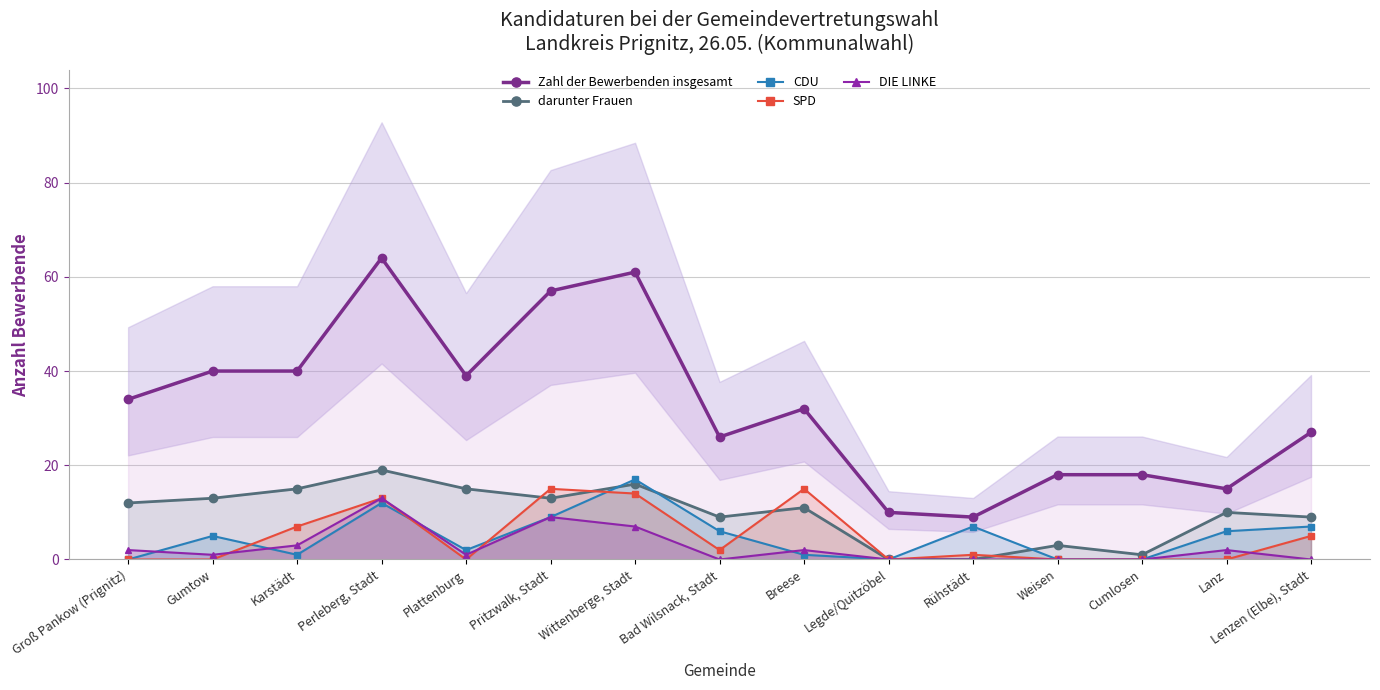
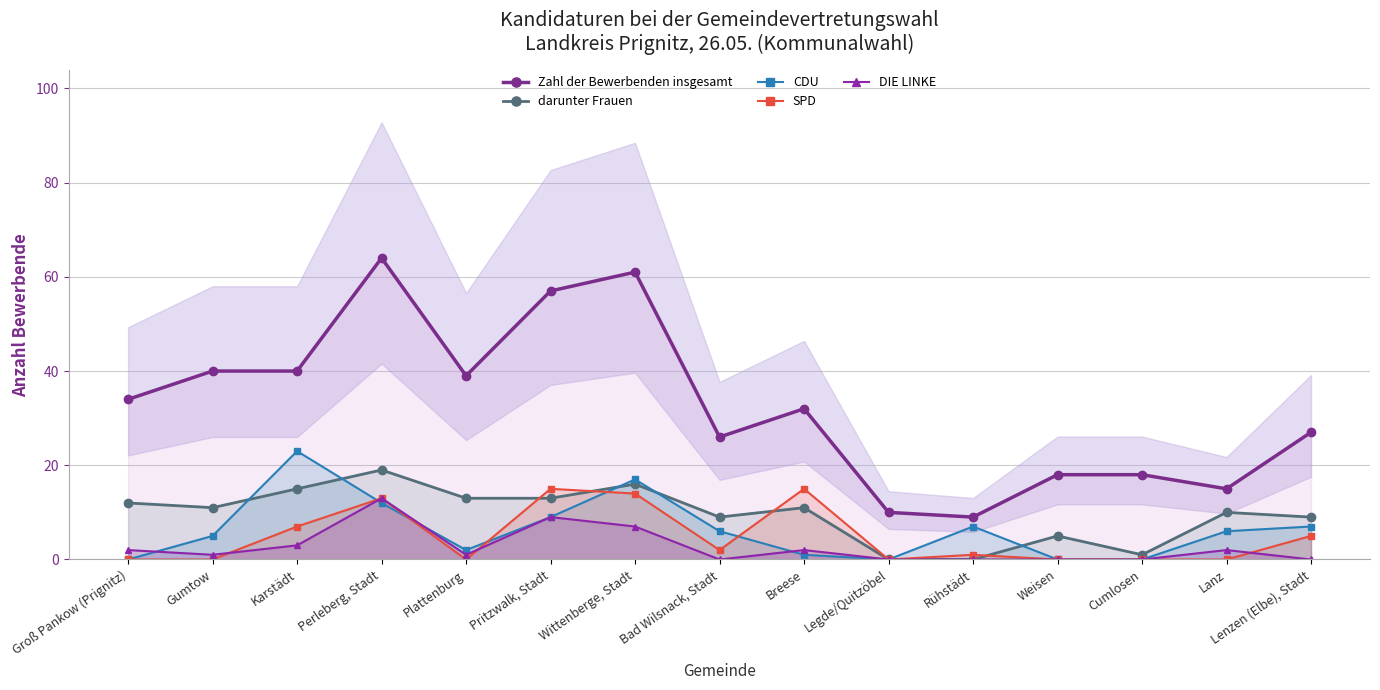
darunter Frauen, Gumtow: 13 -> 11
CDU, Karstädt: 1 -> 23
darunter Frauen, Plattenburg: 15 -> 13
darunter Frauen, Weisen: 3 -> 5
